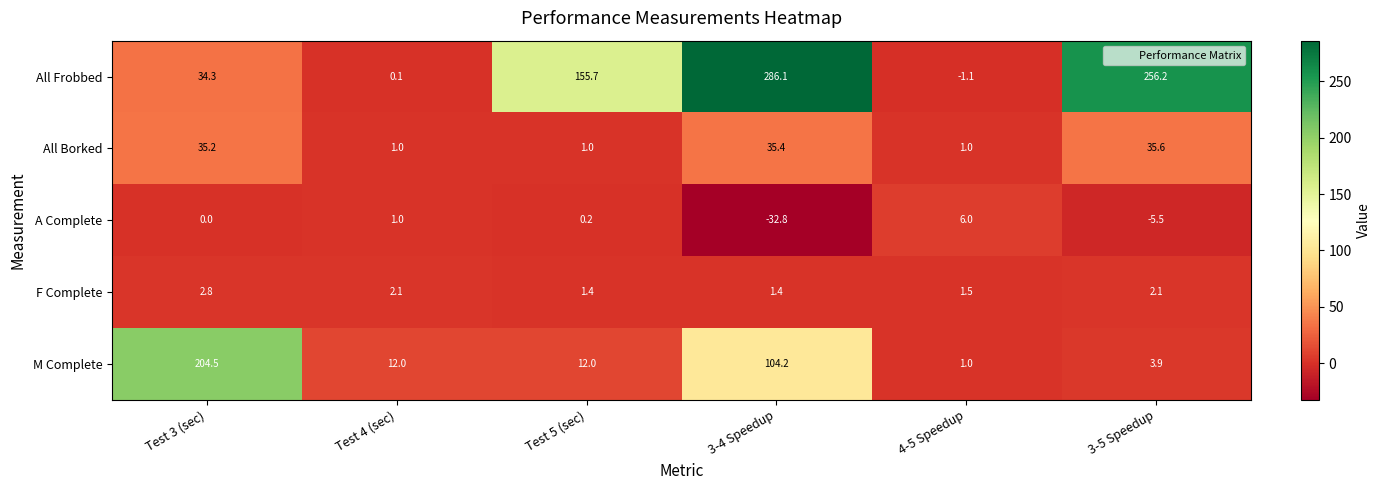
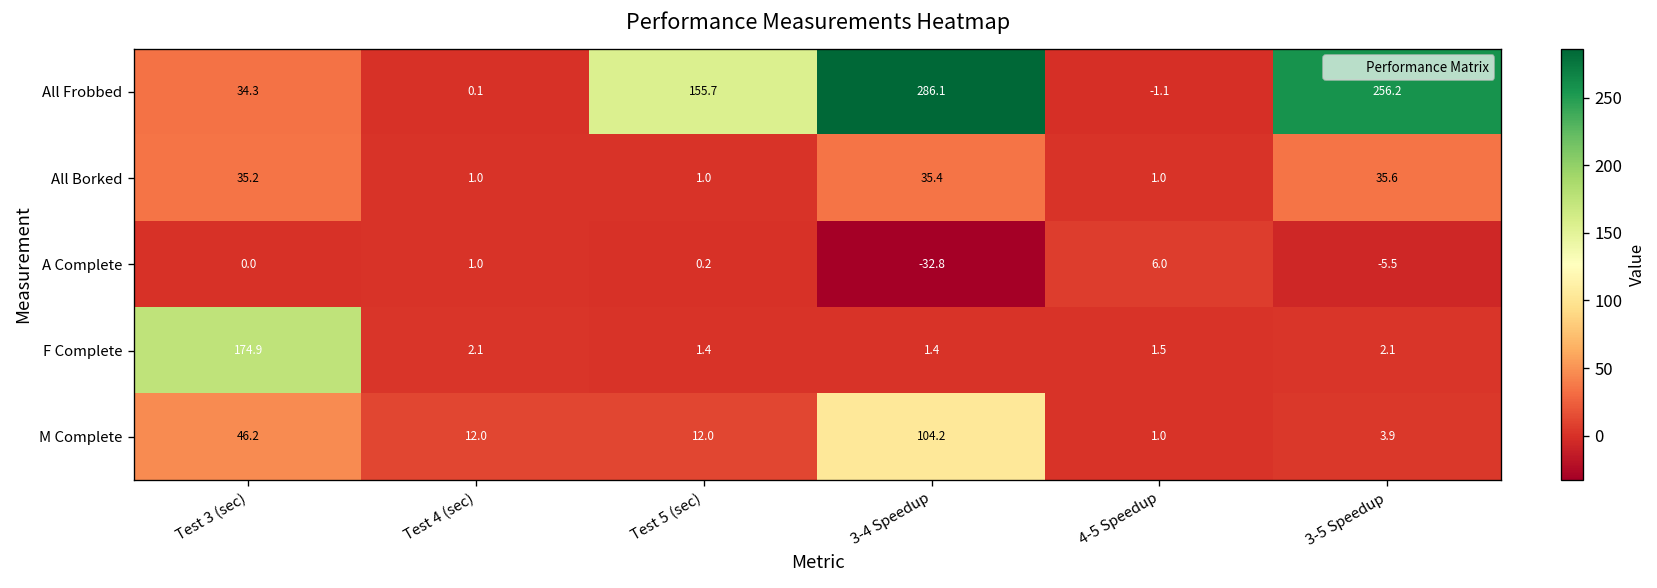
F Complete, Test 3 (sec): 2.8 -> 174.9
M Complete, Test 3 (sec): 204.5 -> 46.2
